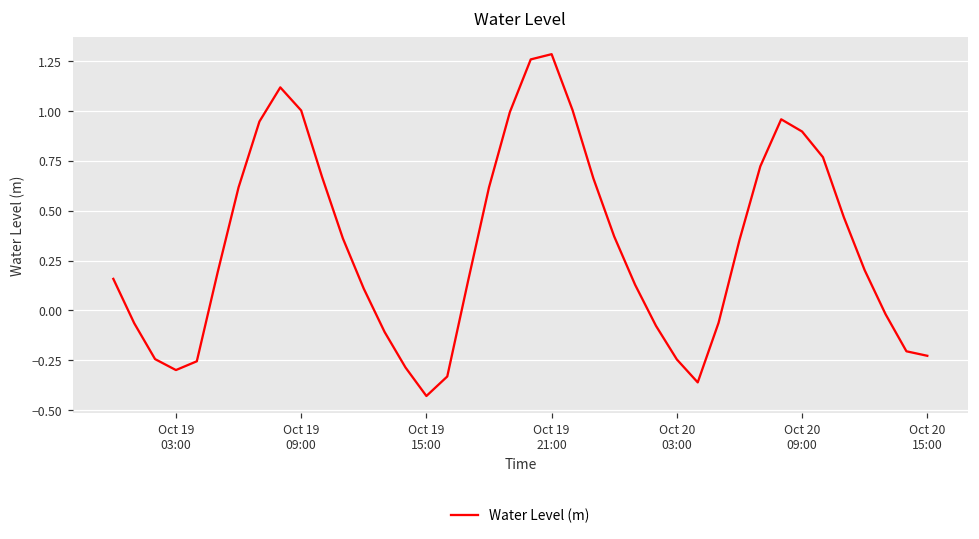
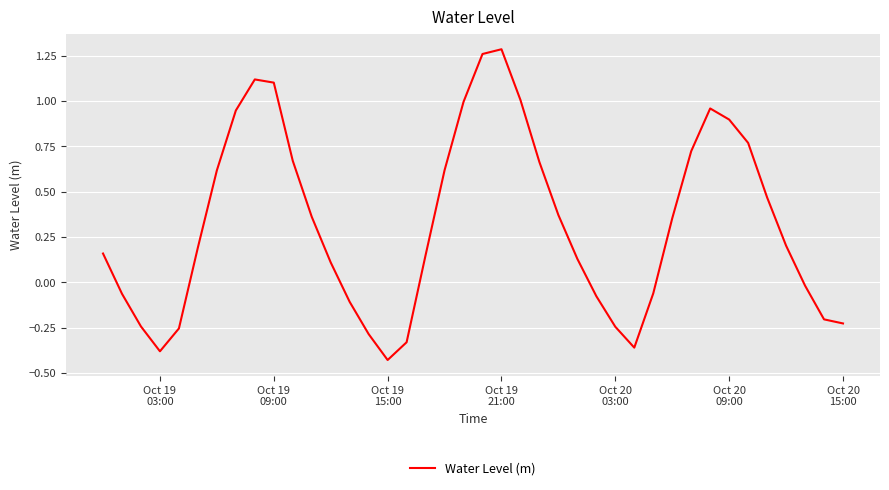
Oct 19 03:00: -0.30 -> -0.38
Oct 19 09:00: 1.00 -> 1.10
